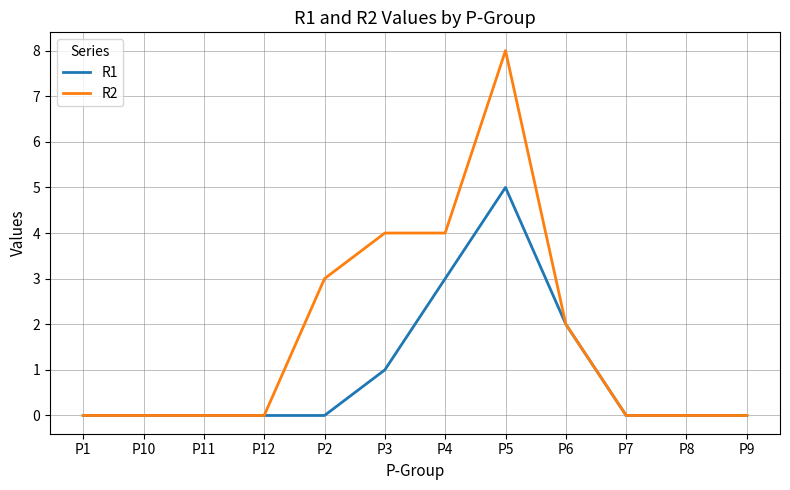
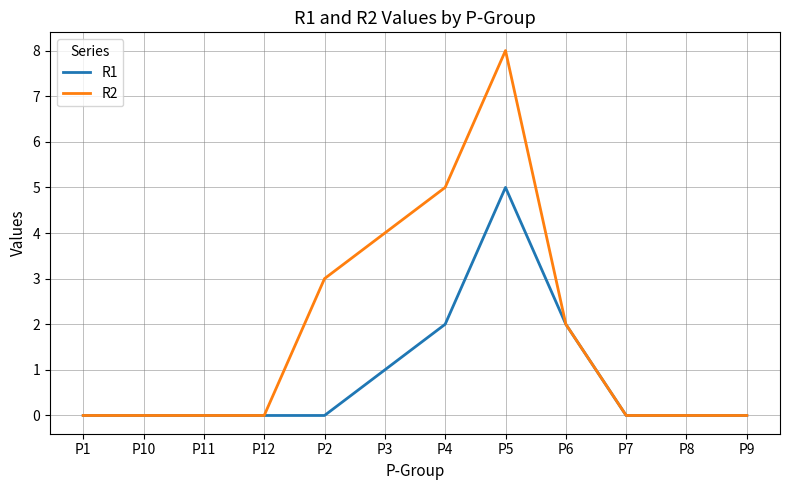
R1, P4: 3 -> 2
R2, P4: 4 -> 5
